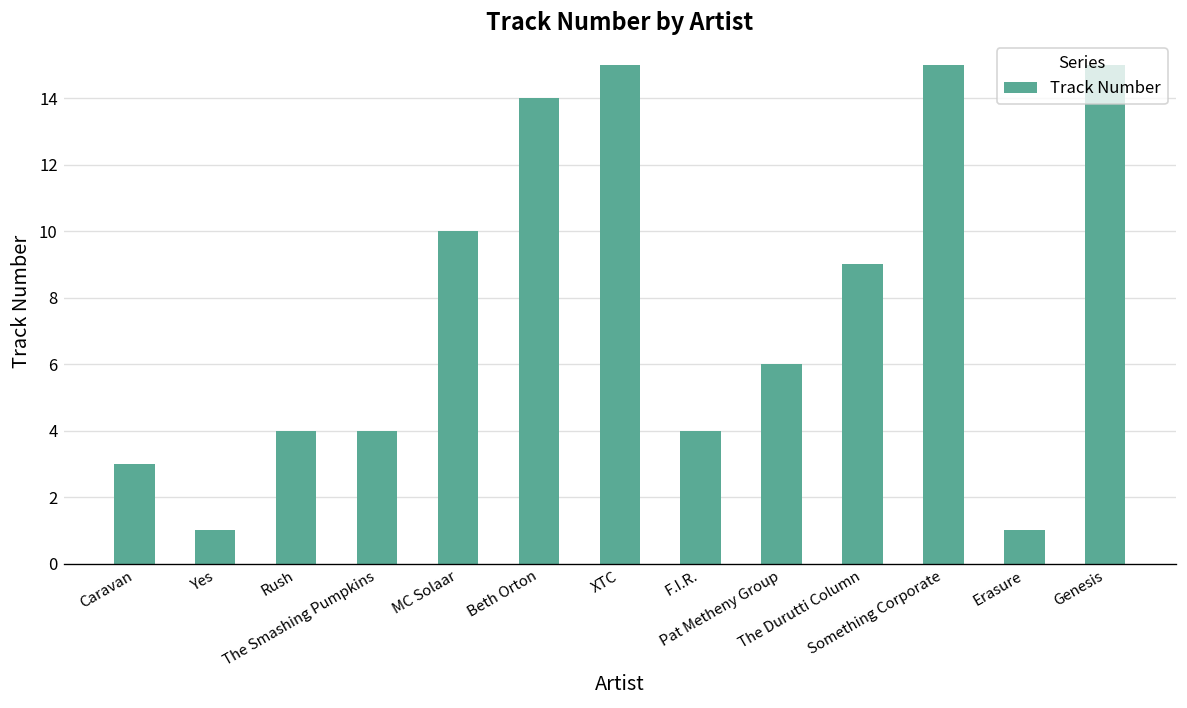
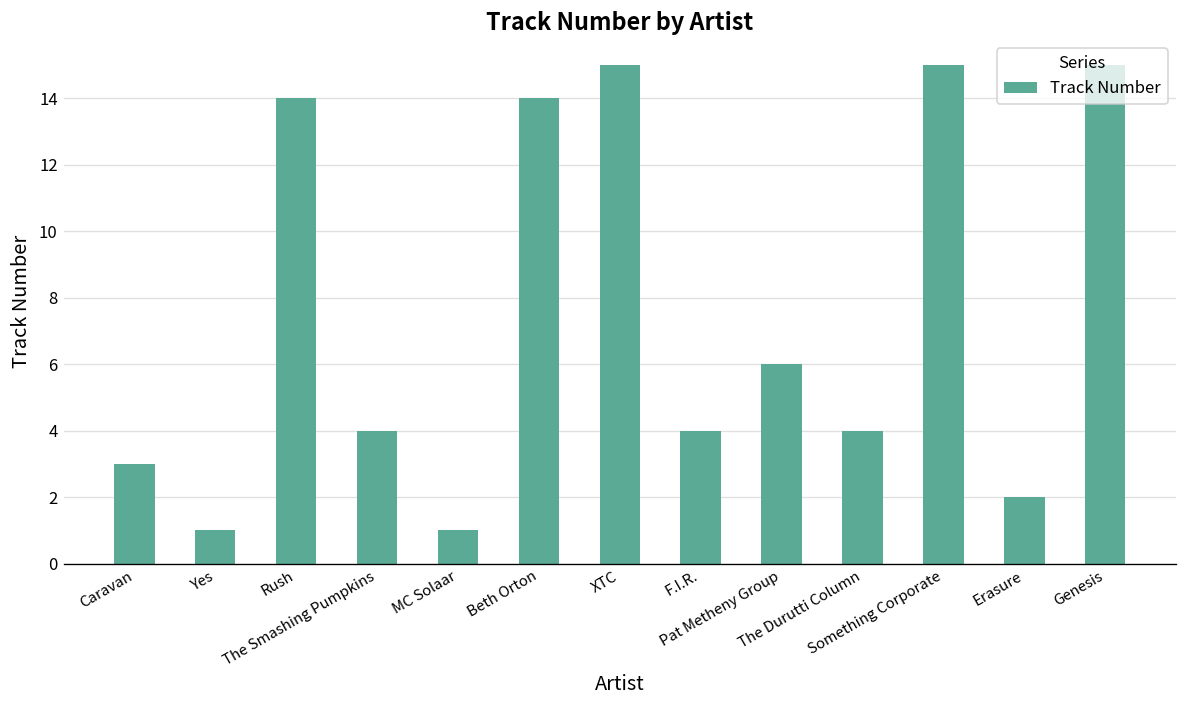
Rush: 4 -> 14
MC Solaar: 10 -> 1
The Durutti Column: 9 -> 4
Erasure: 1 -> 2
